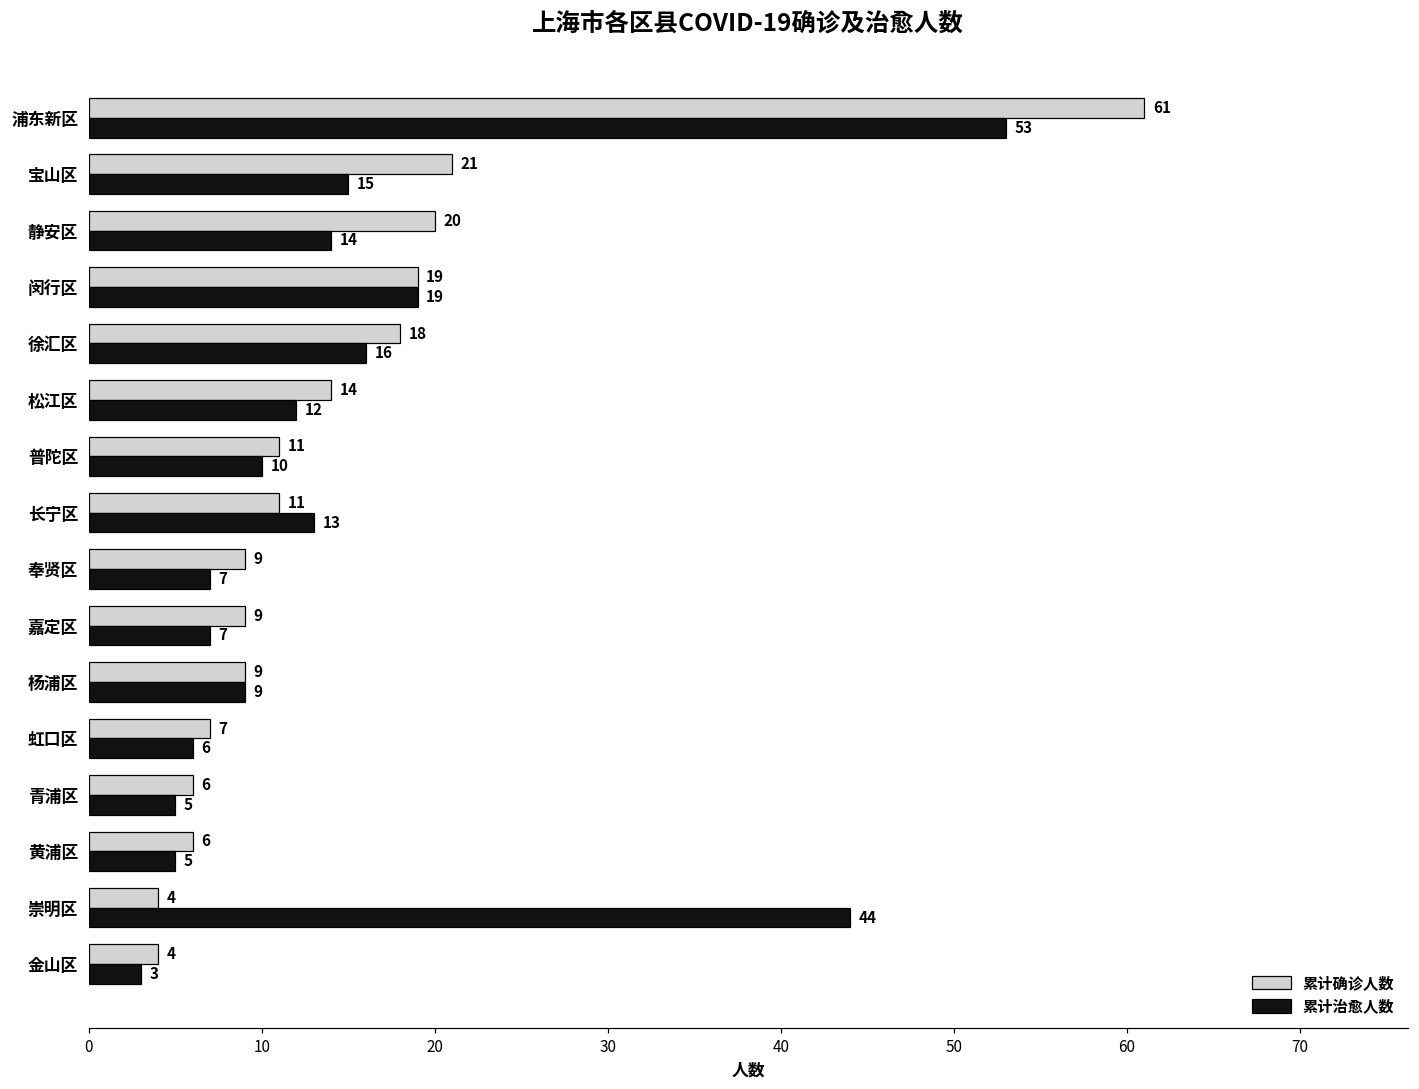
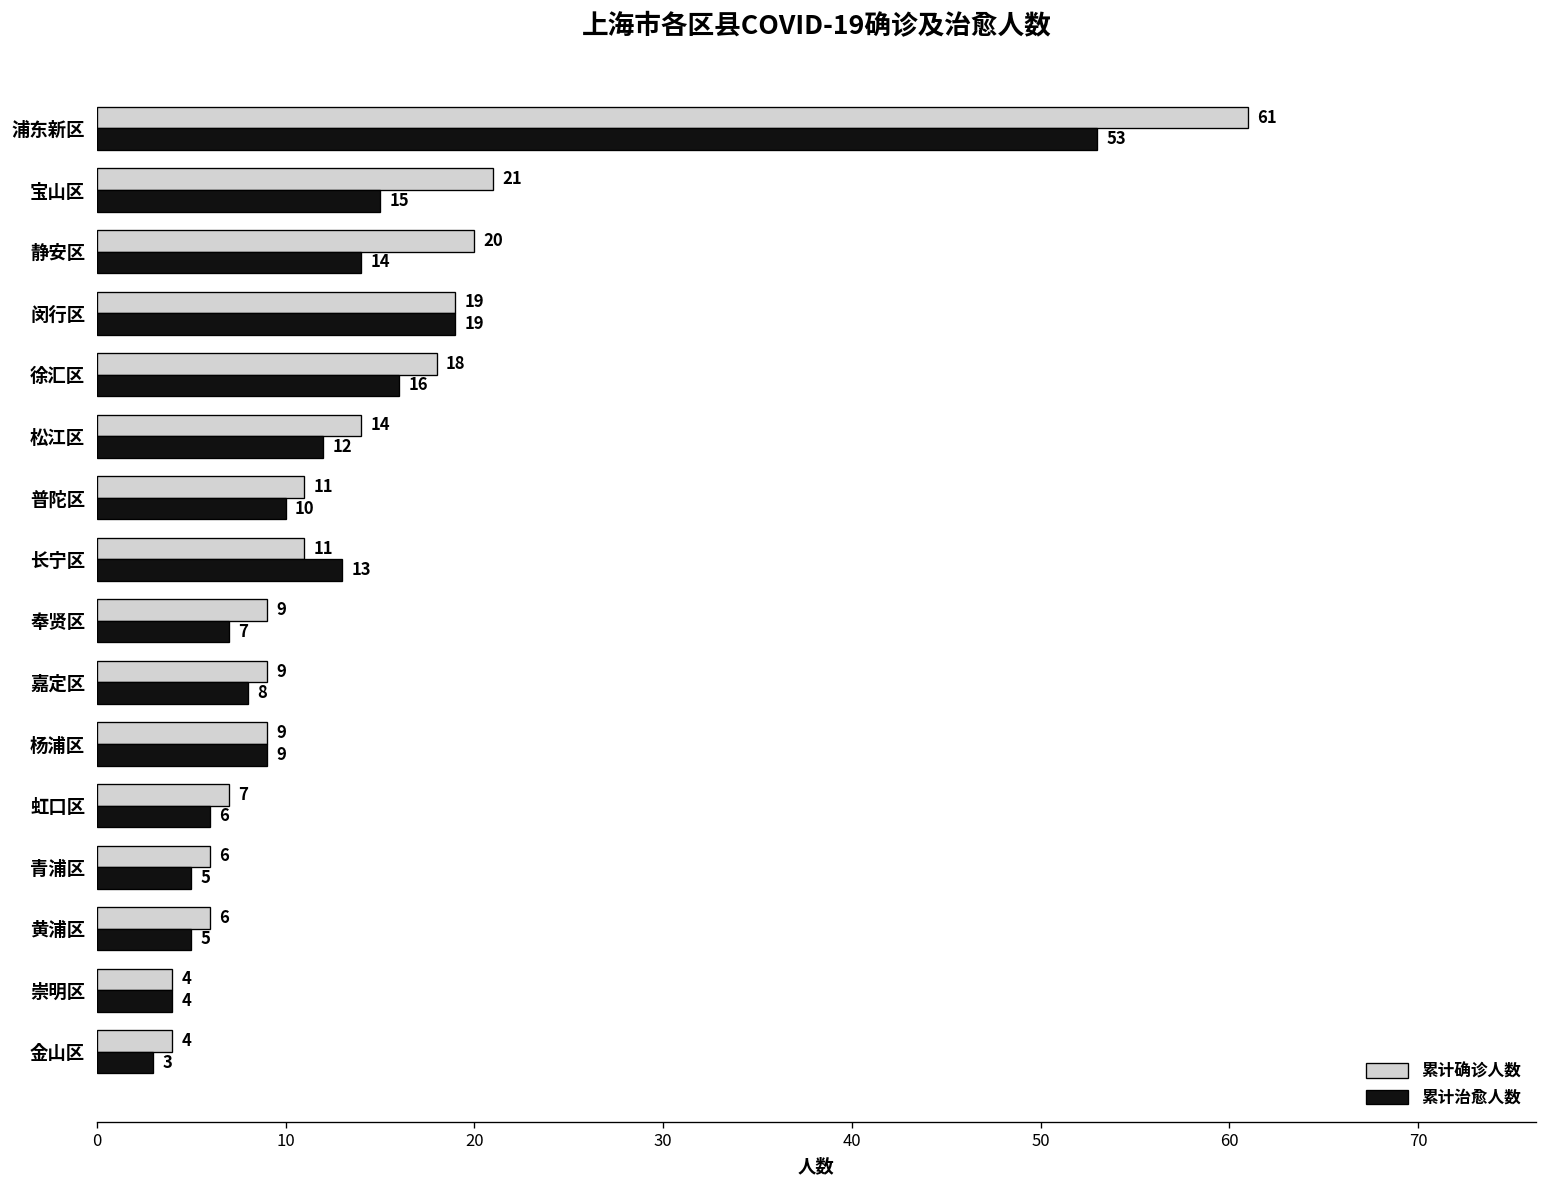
累计治愈人数, 嘉定区: 7 -> 8
累计治愈人数, 崇明区: 44 -> 4
